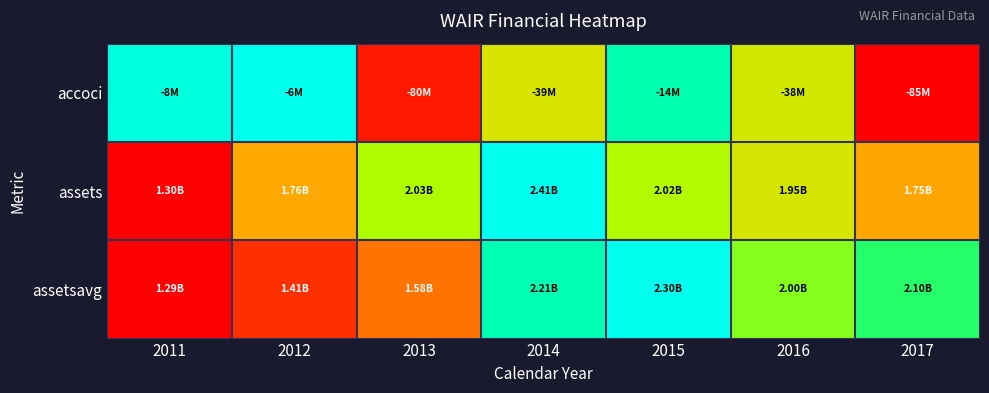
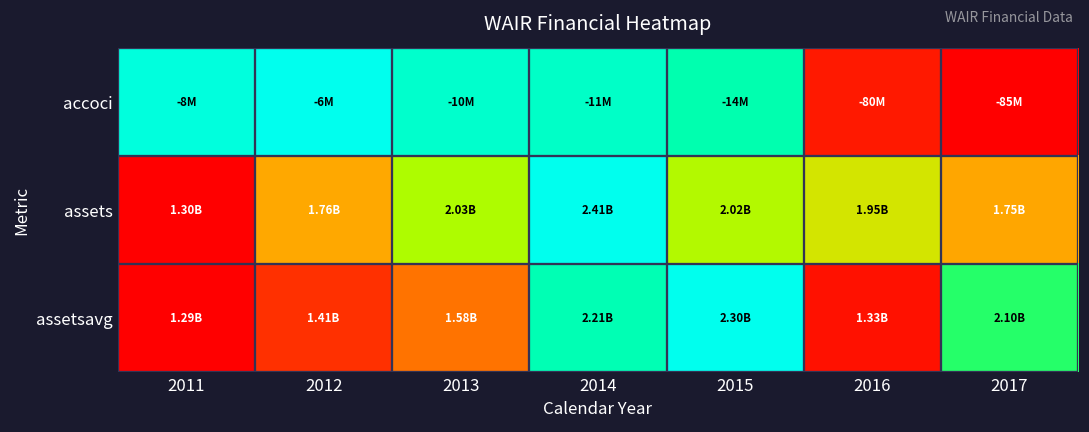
accoci, 2013: -80M -> -10M
accoci, 2014: -39M -> -11M
accoci, 2016: -38M -> -80M
assetsavg, 2016: 2.00B -> 1.33B
